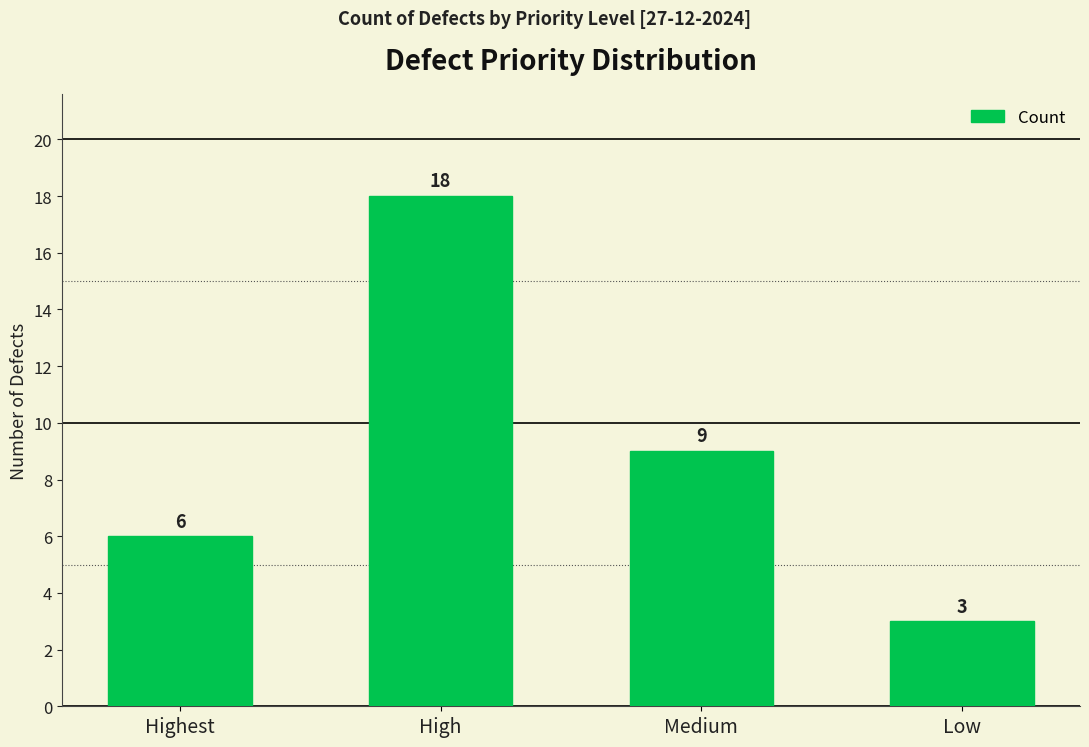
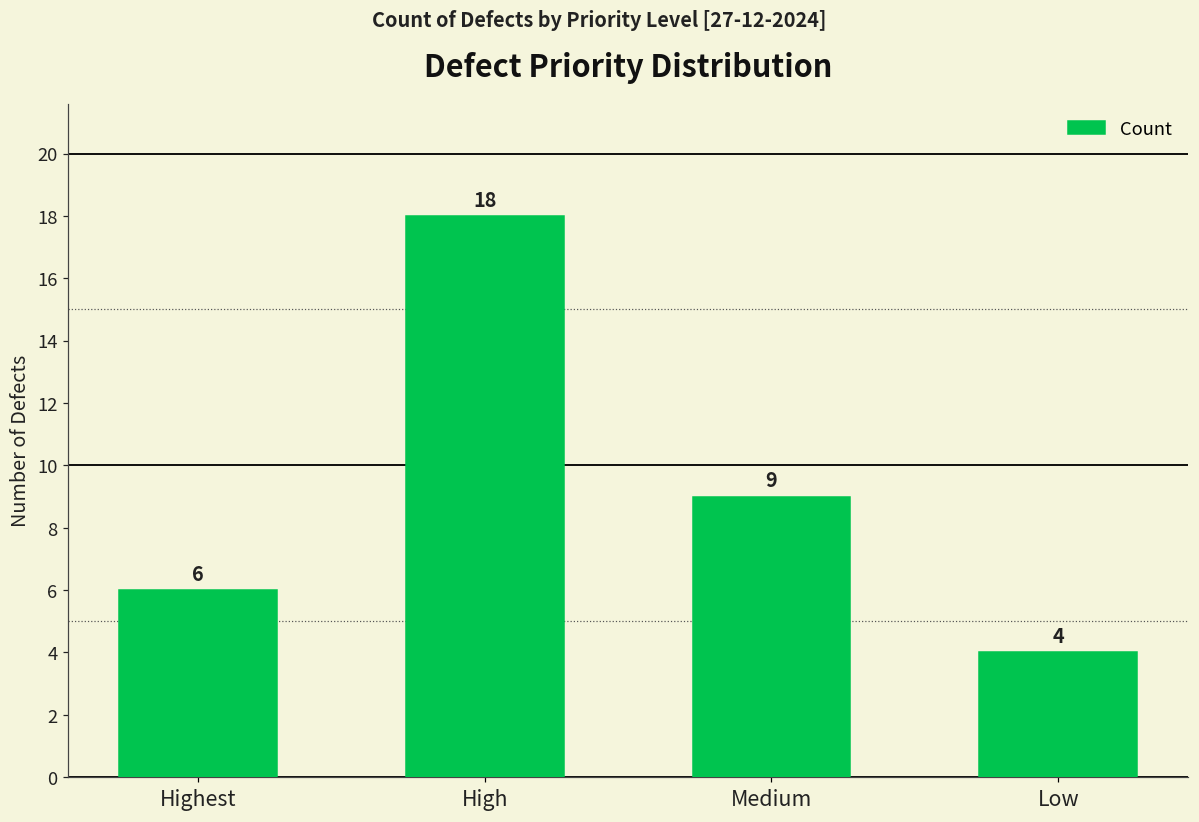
Low: 3 -> 4
